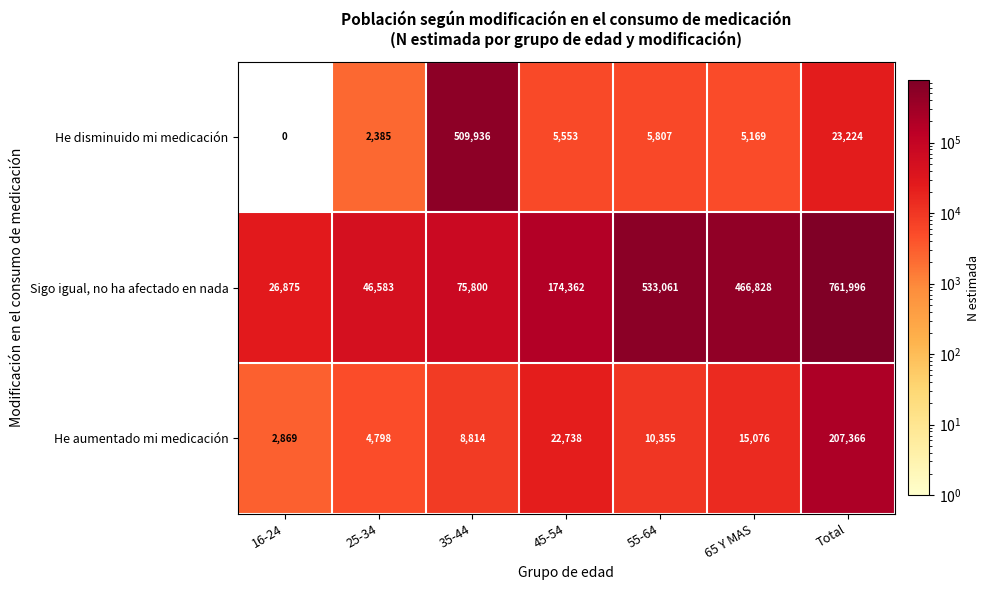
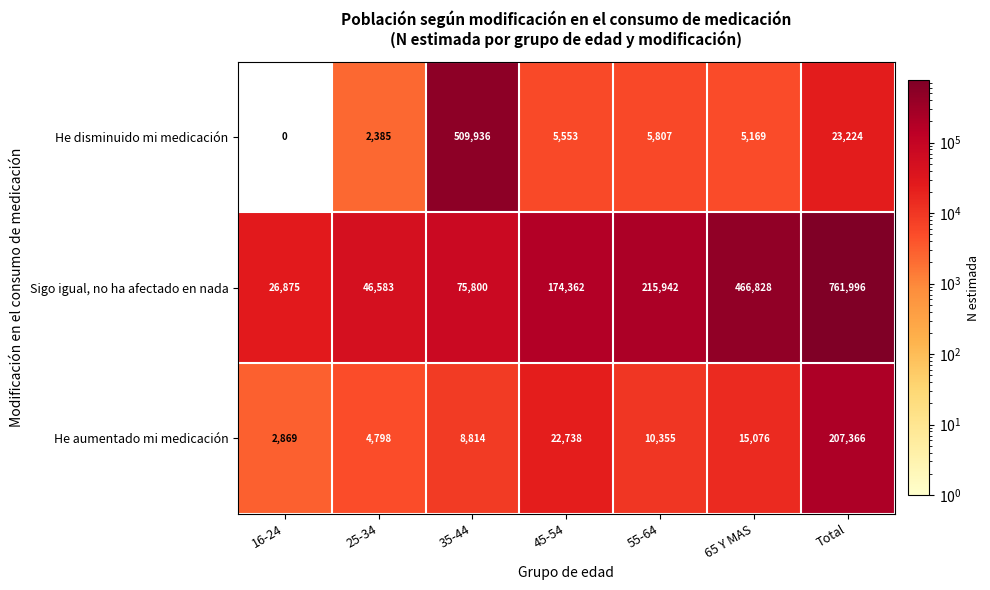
Sigo igual, no ha afectado en nada, 55-64: 533,061 -> 215,942
